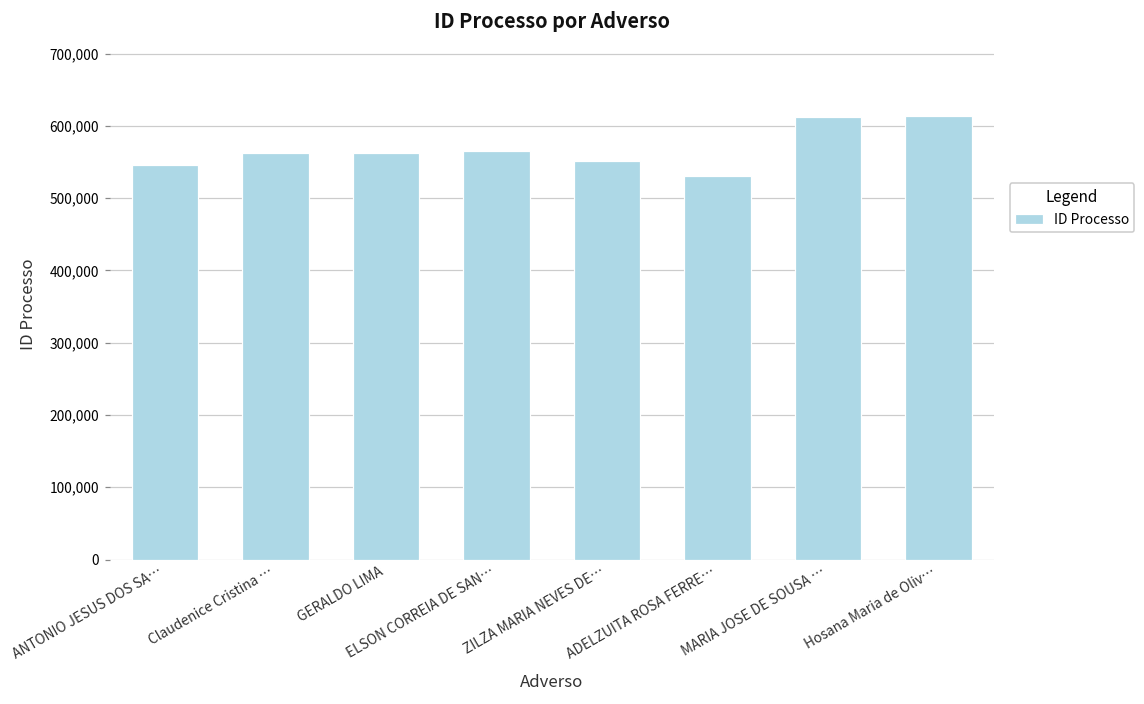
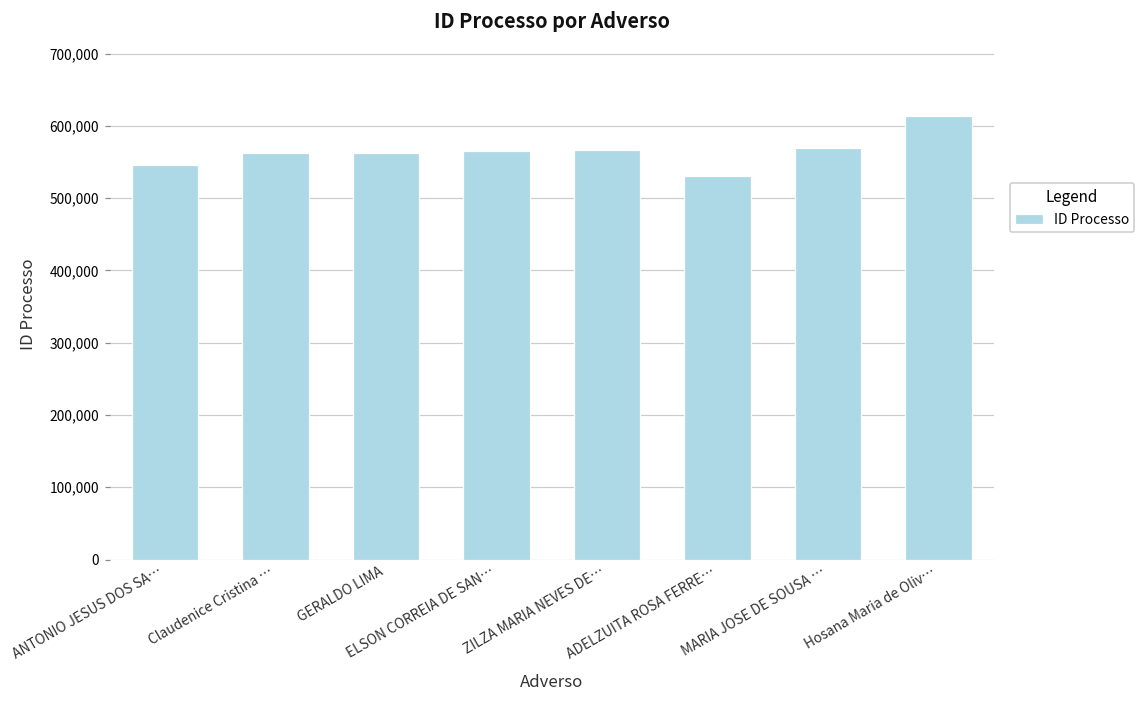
ZILZA MARIA NEVES DE…: 550,000 -> 570,000
MARIA JOSE DE SOUSA …: 610,000 -> 570,000
